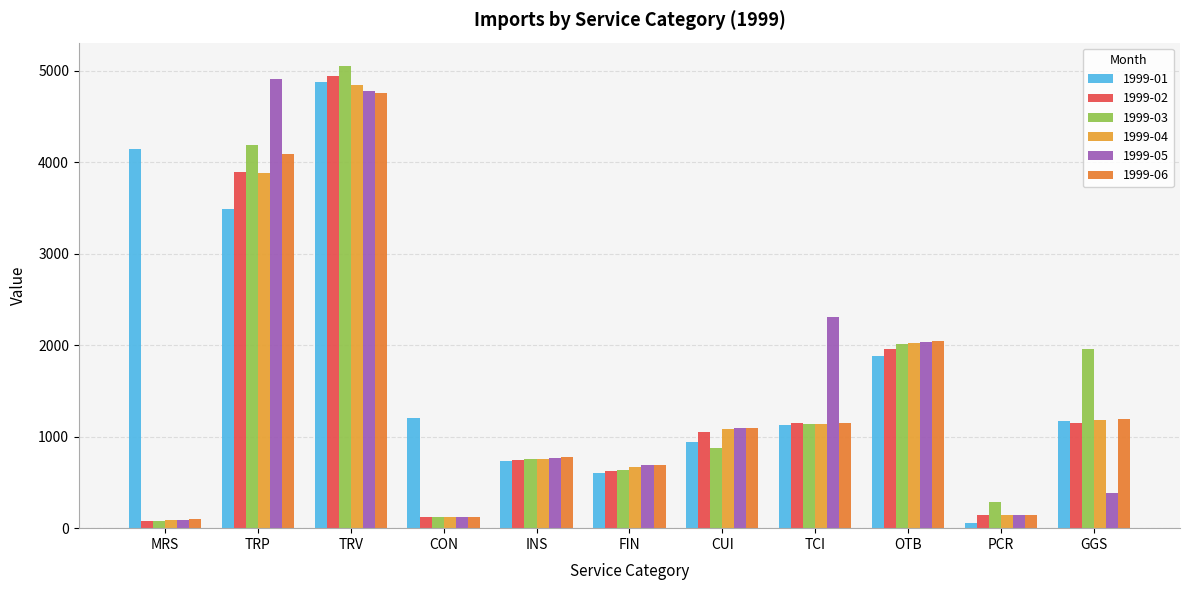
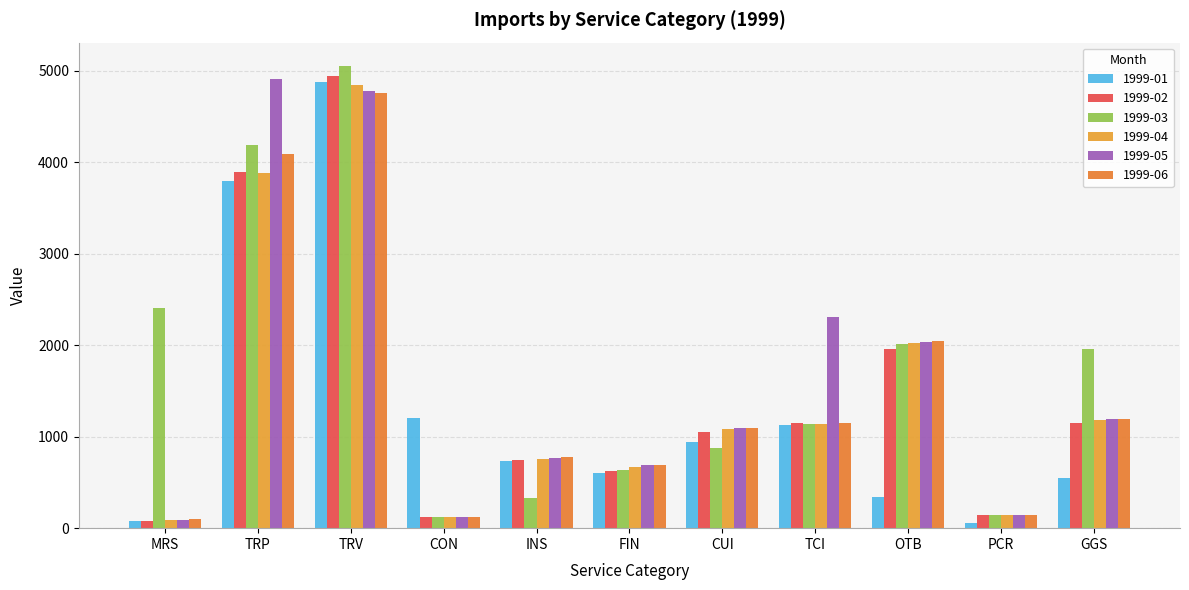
1999-01, MRS: 4100 -> 100
1999-03, MRS: 100 -> 2400
1999-01, TRP: 3500 -> 3800
1999-03, INS: 800 -> 300
1999-01, OTB: 1900 -> 300
1999-03, PCR: 300 -> 100
1999-01, GGS: 1200 -> 600
1999-05, GGS: 400 -> 1200
